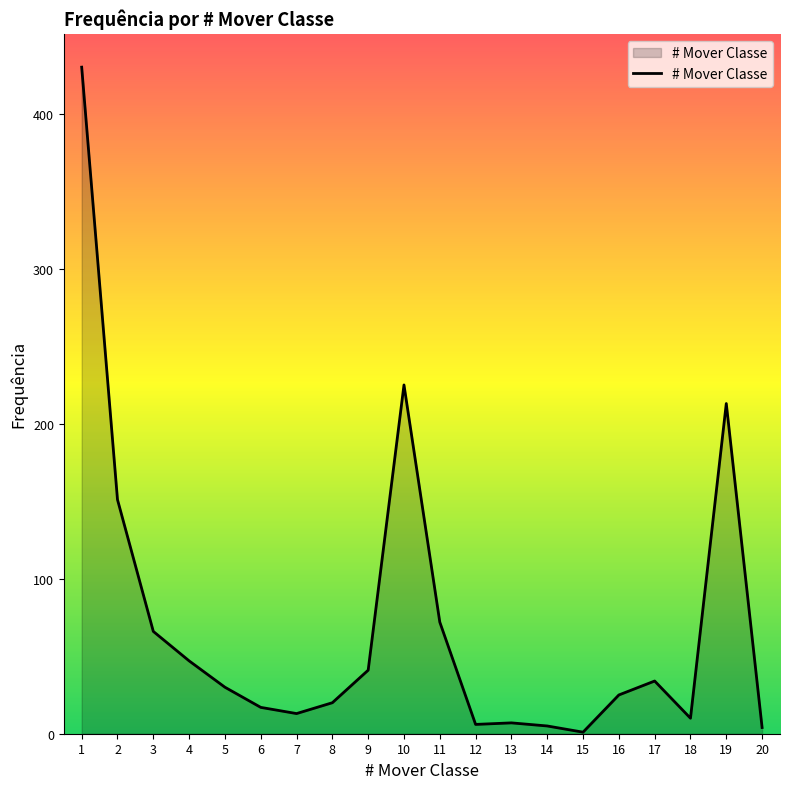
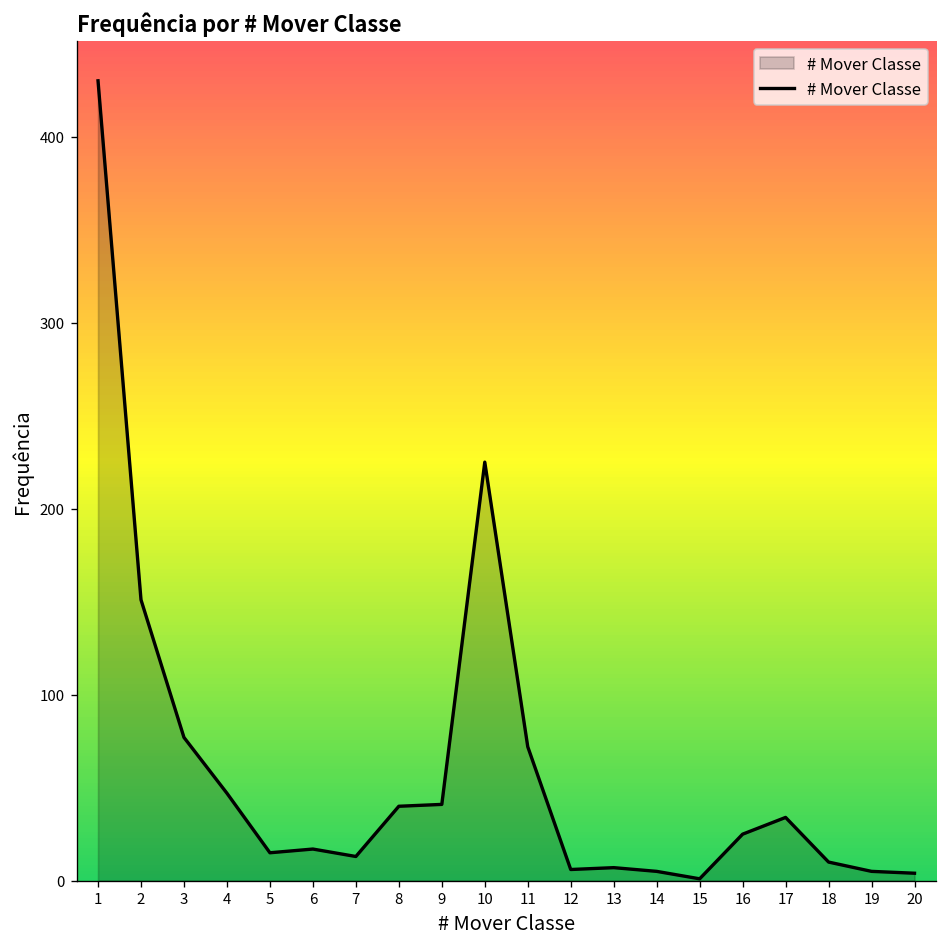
3: 66 -> 77
5: 30 -> 15
8: 20 -> 40
19: 213 -> 5
